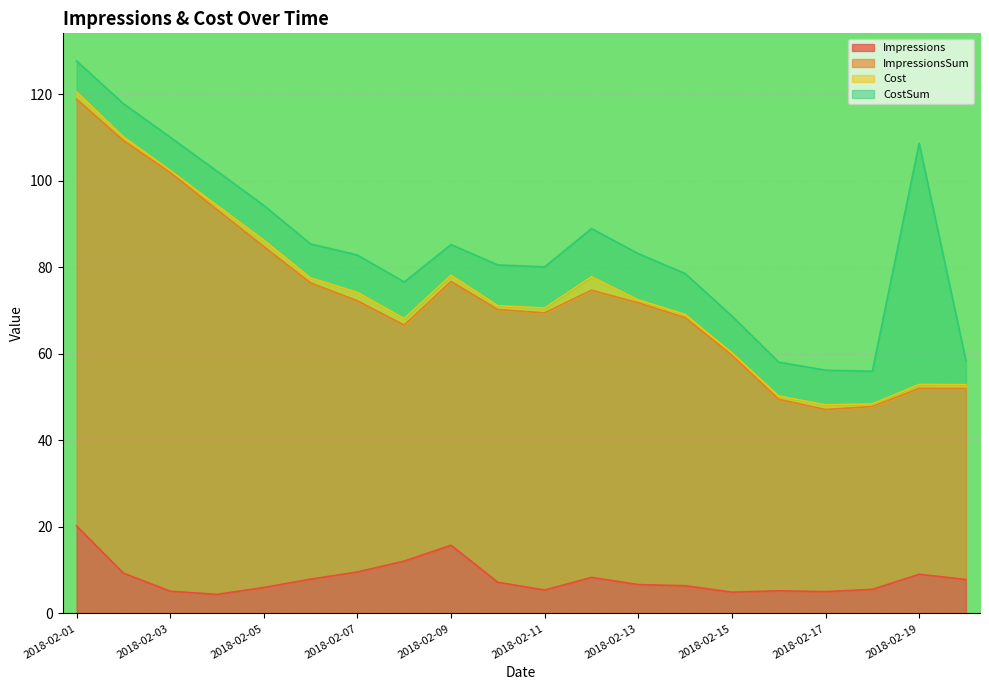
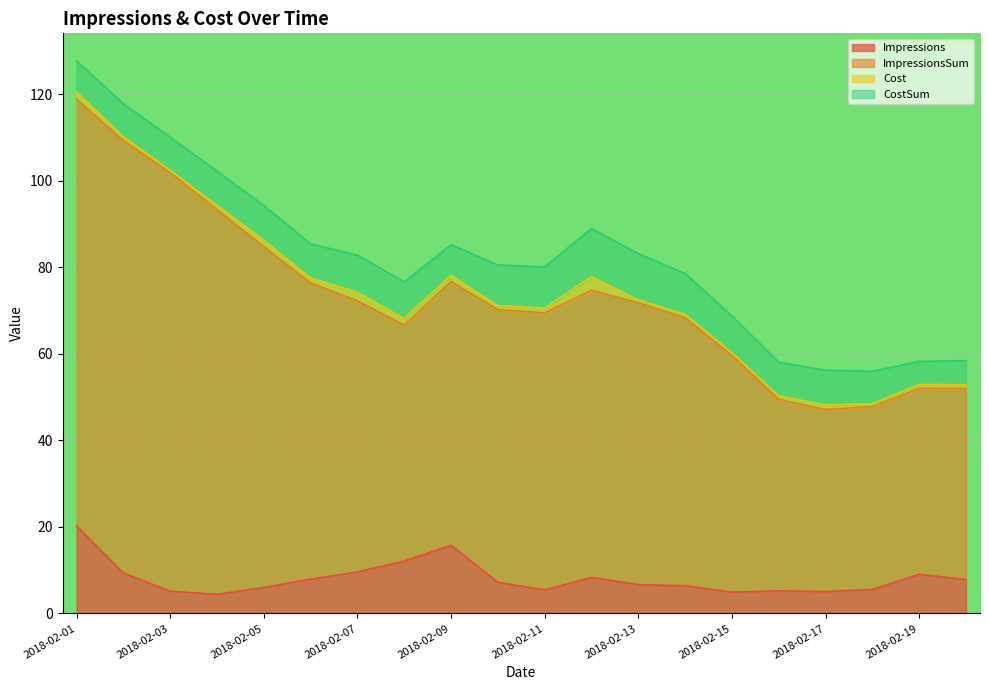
CostSum, 2018-02-19: 56 -> 5
